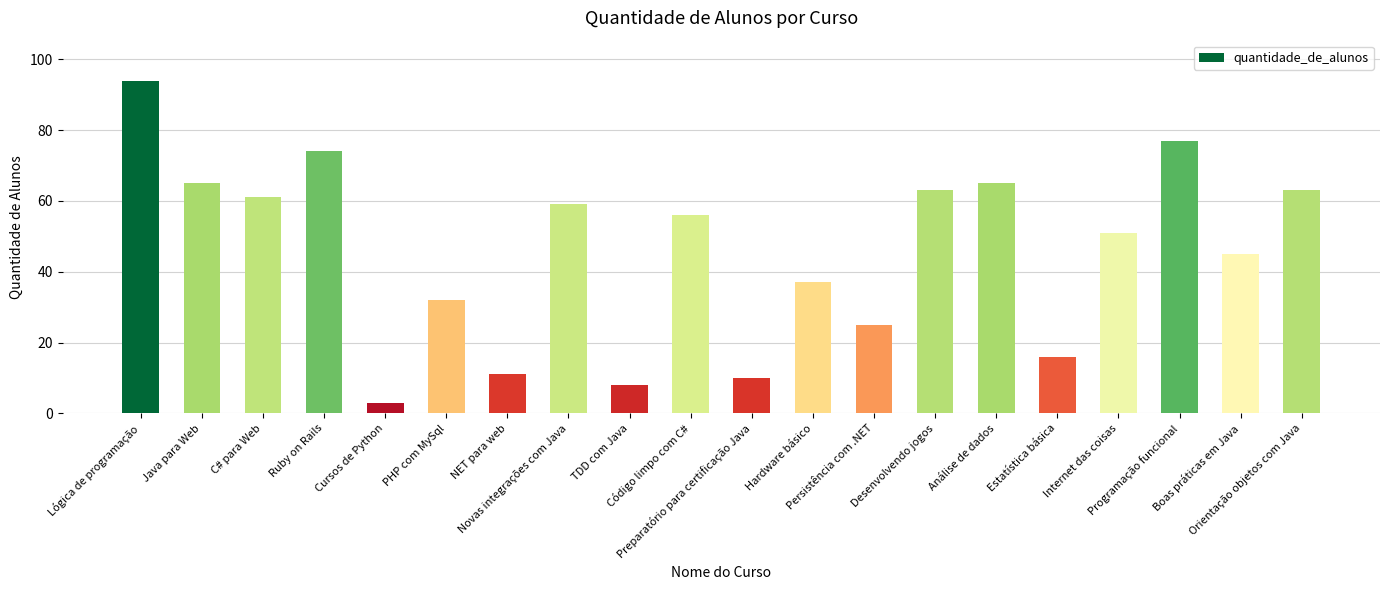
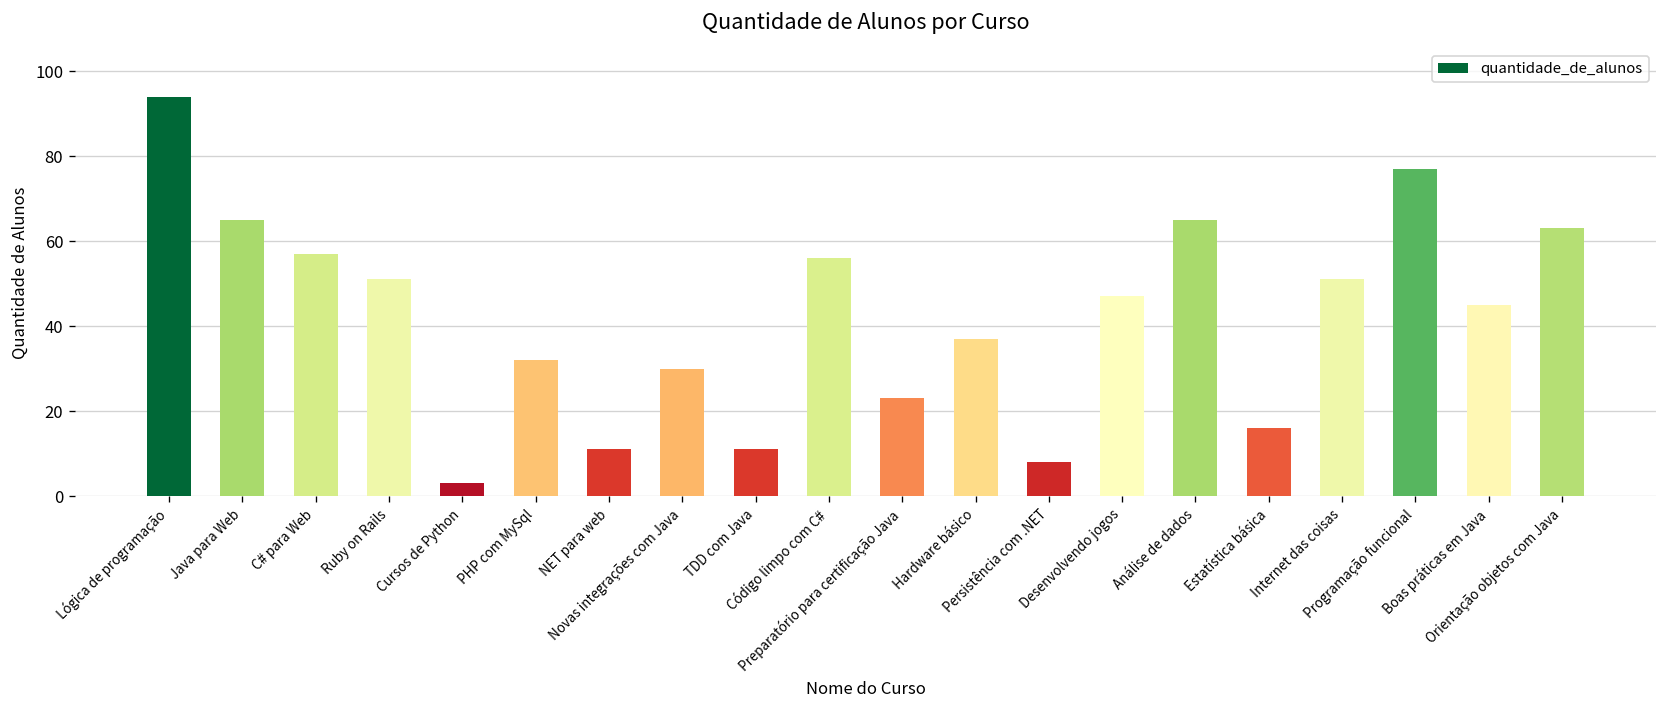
C# para Web: 61 -> 57
Ruby on Rails: 74 -> 51
Novas integrações com Java: 59 -> 30
TDD com Java: 8 -> 11
Preparatório para certificação Java: 10 -> 23
Persistência com .NET: 25 -> 8
Desenvolvendo jogos: 63 -> 47
